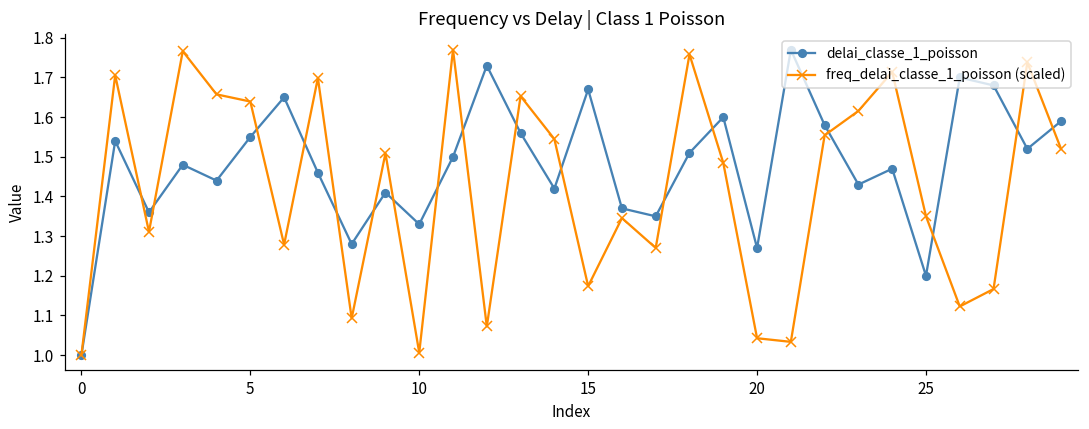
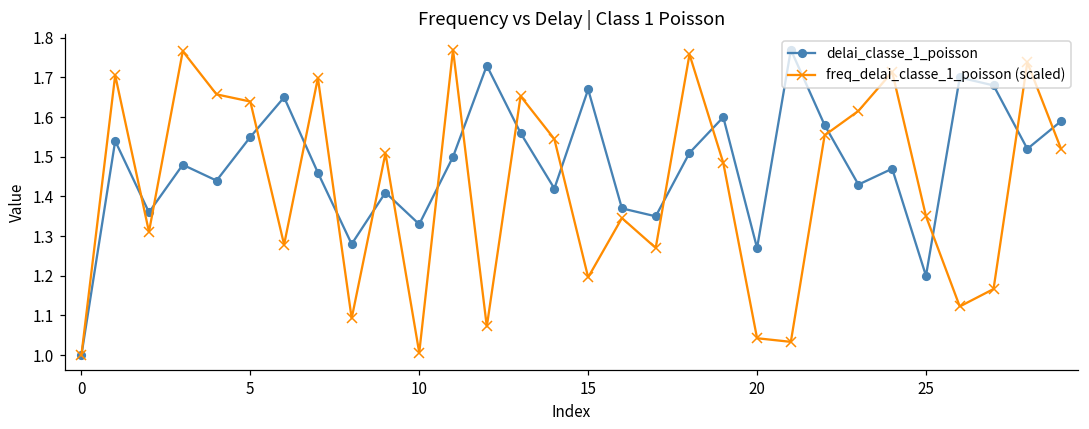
freq_delai_classe_1_poisson (scaled), 15: 1.17 -> 1.20
